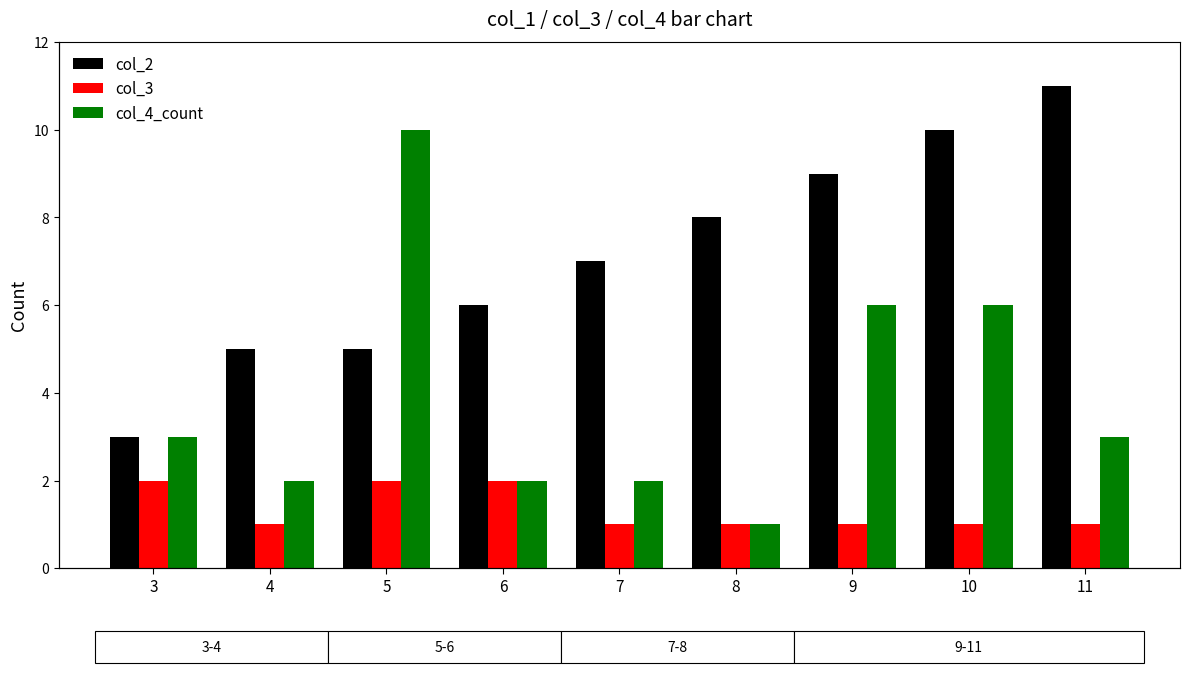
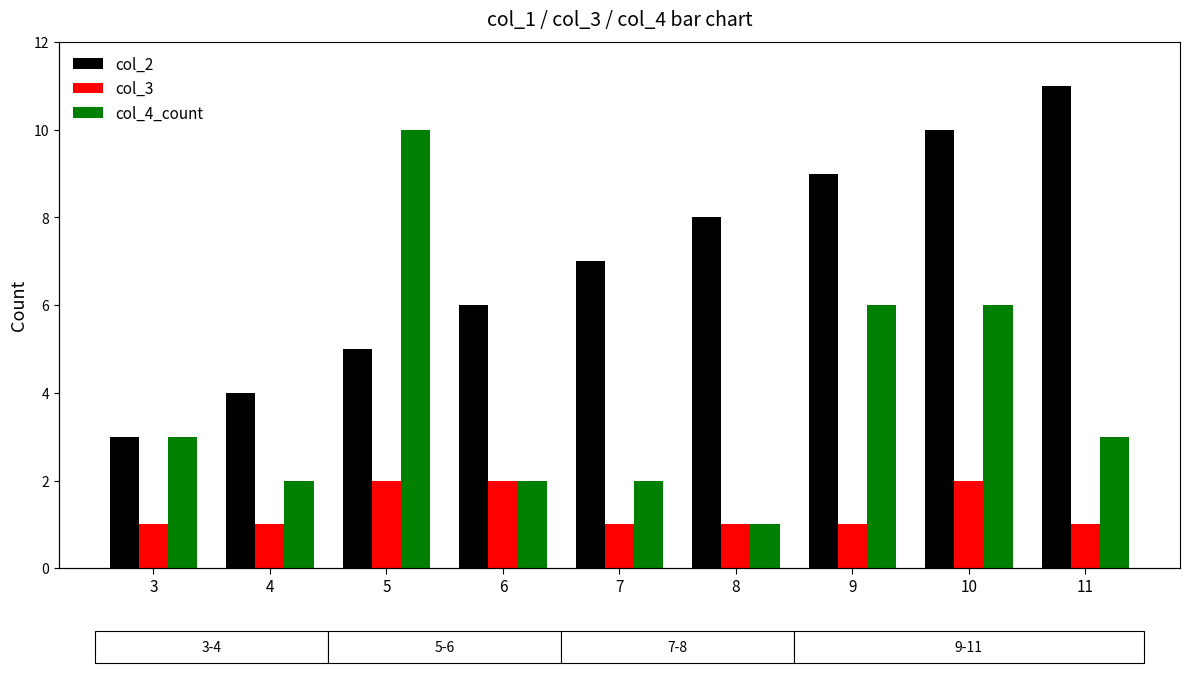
col_3, 3: 2 -> 1
col_2, 4: 5 -> 4
col_3, 10: 1 -> 2
